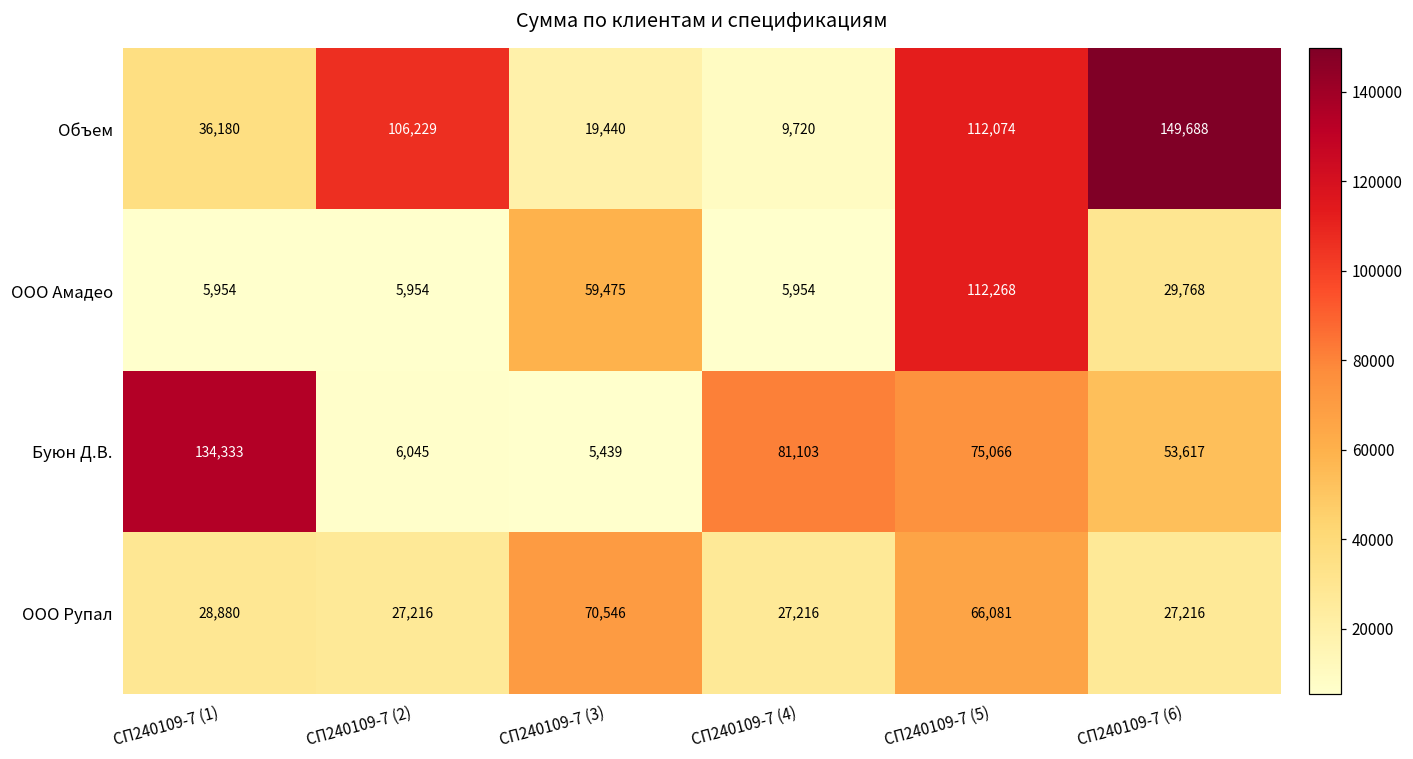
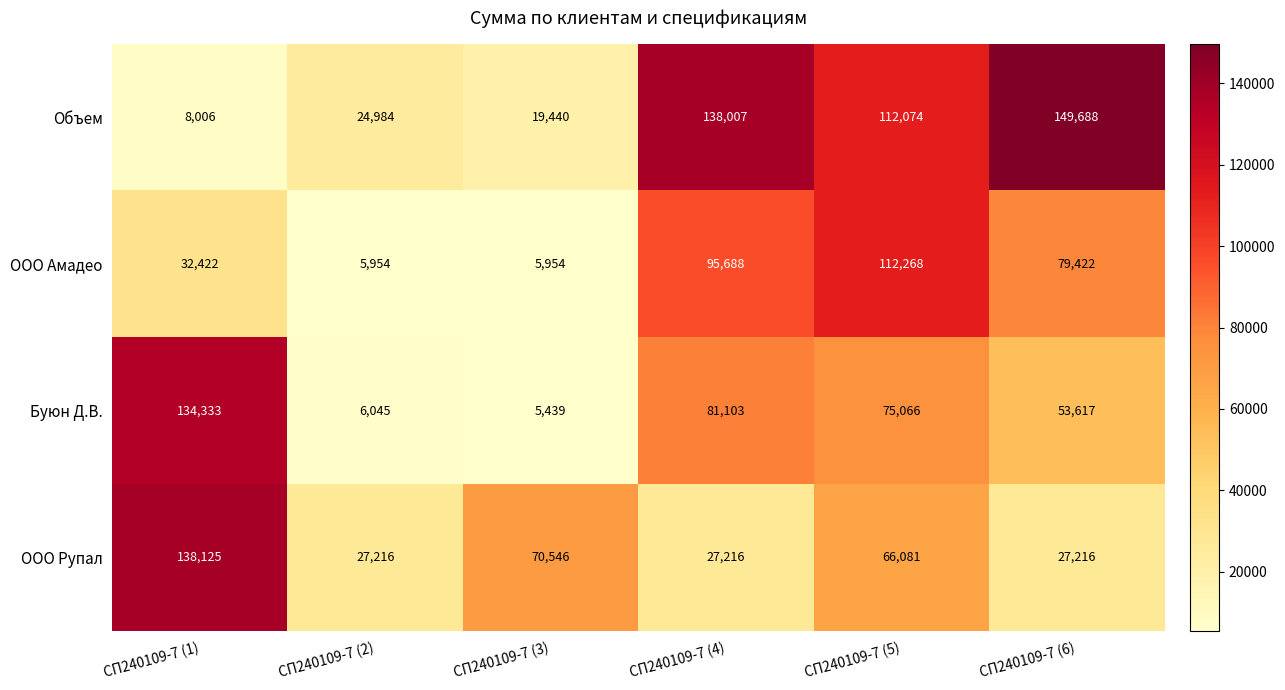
Объем, СП240109-7 (1): 36,180 -> 8,006
Объем, СП240109-7 (2): 106,229 -> 24,984
Объем, СП240109-7 (4): 9,720 -> 138,007
ООО Амадео, СП240109-7 (1): 5,954 -> 32,422
ООО Амадео, СП240109-7 (3): 59,475 -> 5,954
ООО Амадео, СП240109-7 (4): 5,954 -> 95,688
ООО Амадео, СП240109-7 (6): 29,768 -> 79,422
ООО Рупал, СП240109-7 (1): 28,880 -> 138,125
